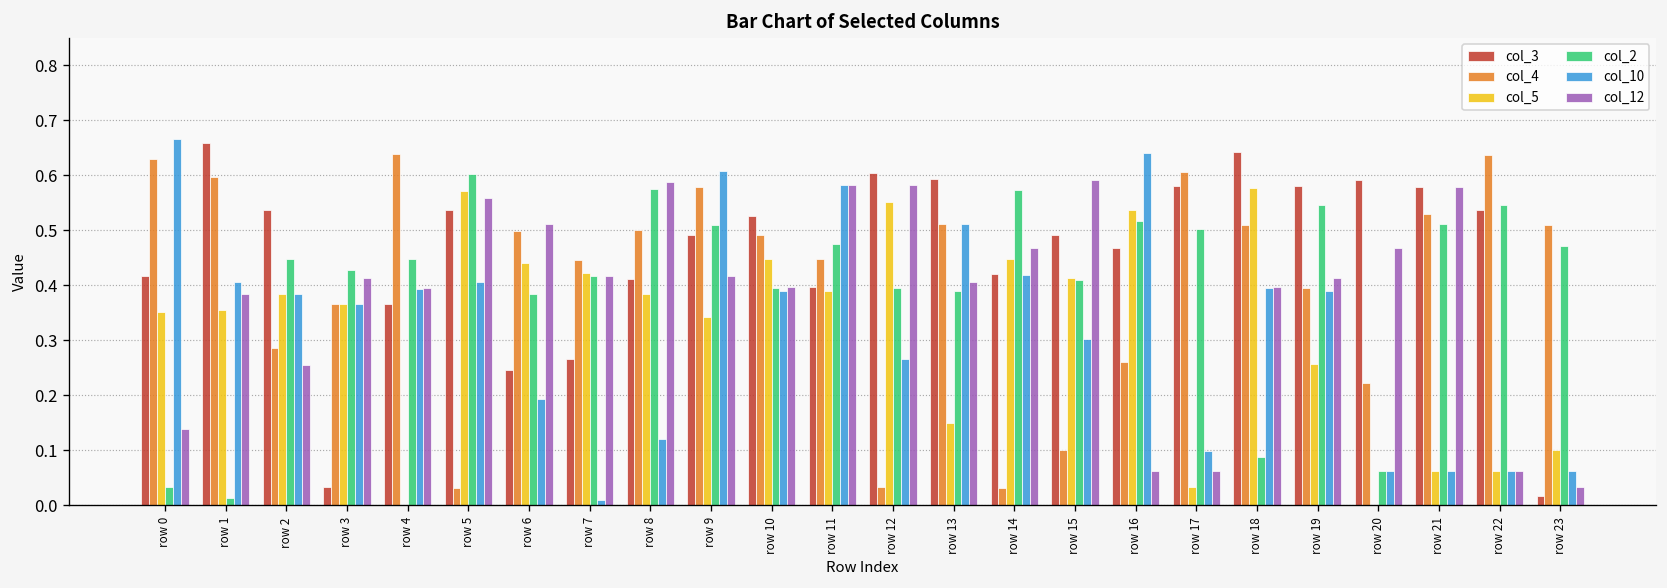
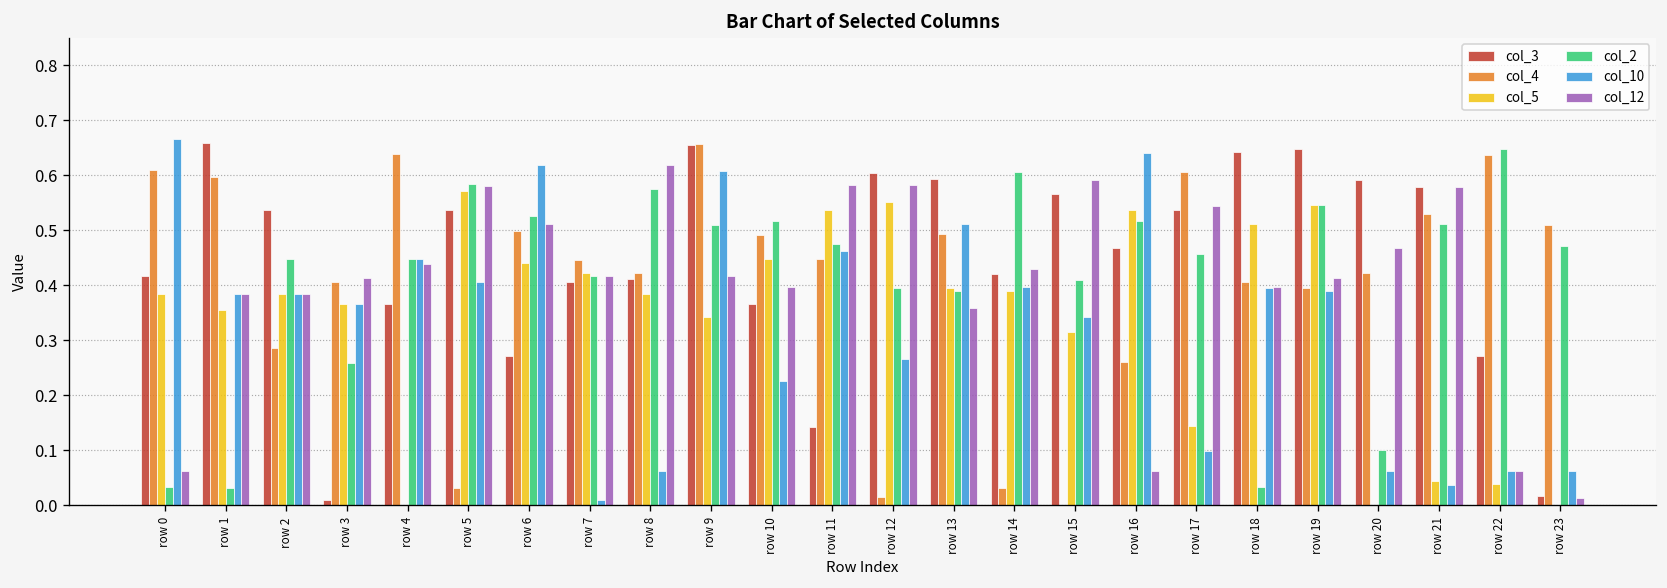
col_4, row 0: 0.63 -> 0.61
col_5, row 0: 0.35 -> 0.38
col_12, row 0: 0.14 -> 0.06
col_2, row 1: 0.01 -> 0.03
col_10, row 1: 0.41 -> 0.38
col_12, row 2: 0.26 -> 0.38
col_3, row 3: 0.03 -> 0.01
col_4, row 3: 0.37 -> 0.41
col_2, row 3: 0.43 -> 0.26
col_10, row 4: 0.39 -> 0.45
col_12, row 4: 0.39 -> 0.44
col_2, row 5: 0.60 -> 0.58
col_12, row 5: 0.56 -> 0.58
col_3, row 6: 0.25 -> 0.27
col_2, row 6: 0.38 -> 0.53
col_10, row 6: 0.19 -> 0.62
col_3, row 7: 0.27 -> 0.41
col_4, row 8: 0.50 -> 0.42
col_10, row 8: 0.12 -> 0.06
col_12, row 8: 0.59 -> 0.62
col_3, row 9: 0.49 -> 0.65
col_4, row 9: 0.58 -> 0.66
col_3, row 10: 0.53 -> 0.37
col_2, row 10: 0.39 -> 0.52
col_10, row 10: 0.39 -> 0.23
col_3, row 11: 0.40 -> 0.14
col_5, row 11: 0.39 -> 0.54
col_10, row 11: 0.58 -> 0.46
col_4, row 12: 0.03 -> 0.01
col_4, row 13: 0.51 -> 0.49
col_5, row 13: 0.15 -> 0.39
col_12, row 13: 0.41 -> 0.36
col_5, row 14: 0.45 -> 0.39
col_2, row 14: 0.57 -> 0.61
col_10, row 14: 0.42 -> 0.40
col_12, row 14: 0.47 -> 0.43
col_3, row 15: 0.49 -> 0.57
col_4, row 15: 0.1 -> 0.0
col_5, row 15: 0.41 -> 0.32
col_10, row 15: 0.30 -> 0.34
col_3, row 17: 0.58 -> 0.54
col_5, row 17: 0.03 -> 0.14
col_2, row 17: 0.50 -> 0.46
col_12, row 17: 0.06 -> 0.54
col_4, row 18: 0.51 -> 0.41
col_5, row 18: 0.58 -> 0.51
col_2, row 18: 0.09 -> 0.03
col_3, row 19: 0.58 -> 0.65
col_5, row 19: 0.26 -> 0.55
col_4, row 20: 0.22 -> 0.42
col_2, row 20: 0.06 -> 0.10
col_5, row 21: 0.06 -> 0.04
col_10, row 21: 0.06 -> 0.04
col_3, row 22: 0.54 -> 0.27
col_5, row 22: 0.06 -> 0.04
col_2, row 22: 0.55 -> 0.65
col_5, row 23: 0.1 -> 0.0
col_12, row 23: 0.03 -> 0.01
